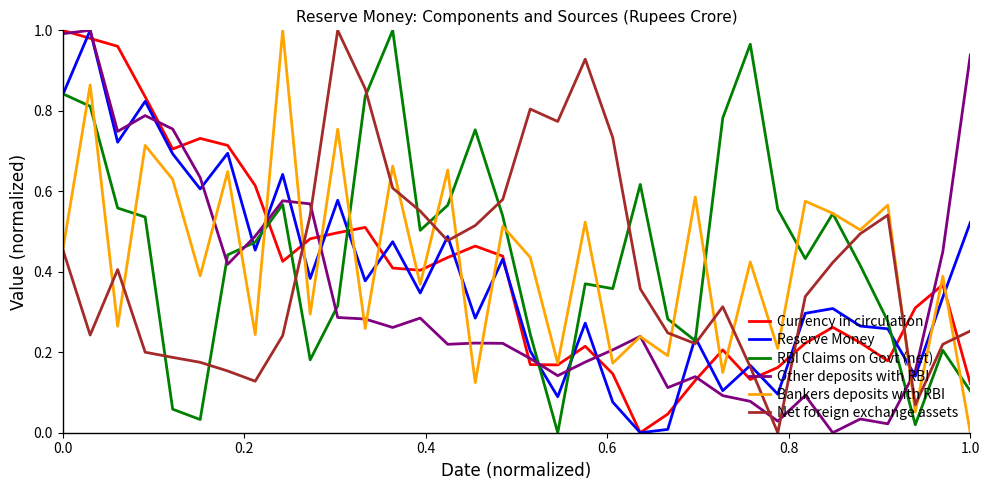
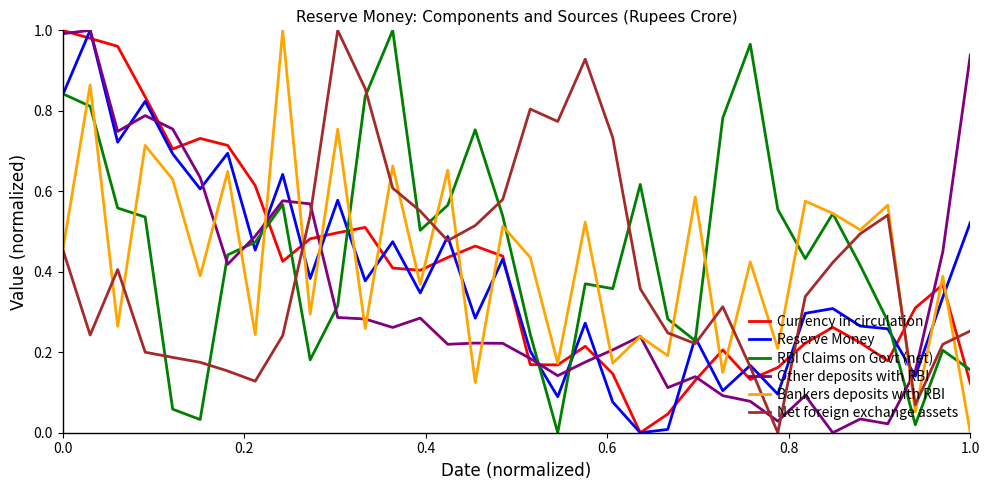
RBI Claims on Govt (net), 1.0: 0.10 -> 0.16
